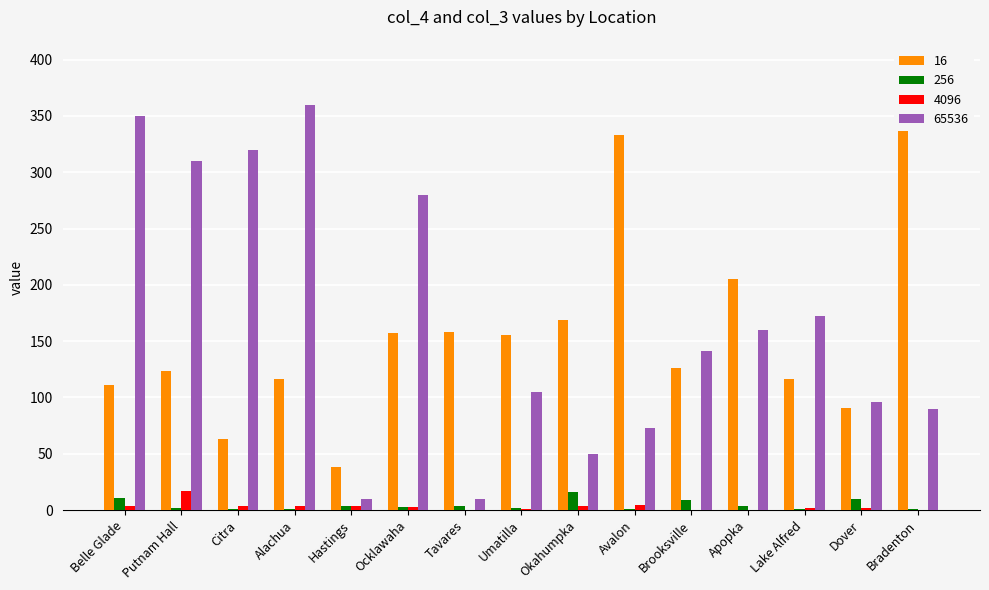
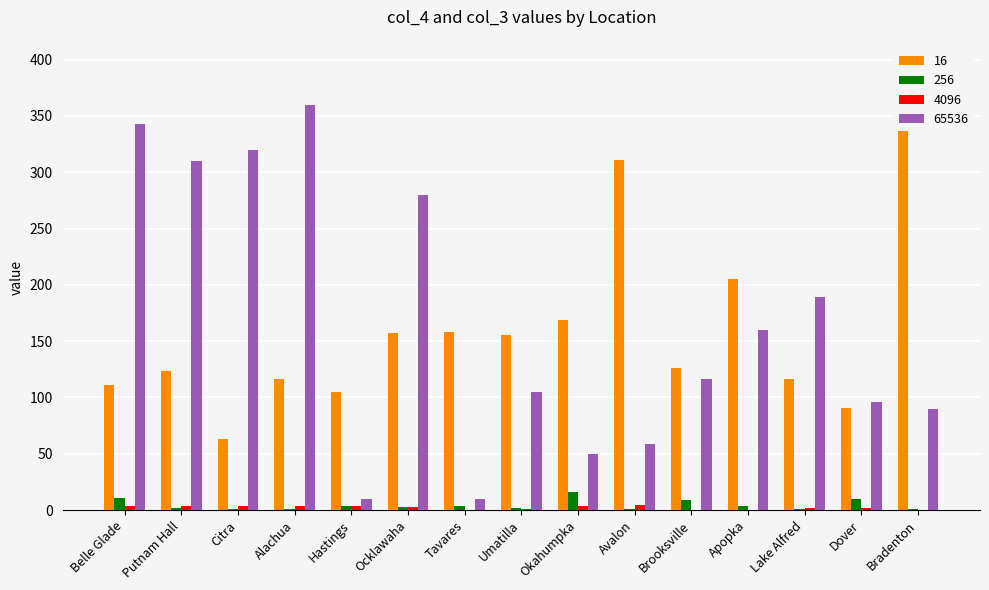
65536, Belle Glade: 350 -> 343
4096, Putnam Hall: 17 -> 3
16, Hastings: 38 -> 105
16, Avalon: 333 -> 311
65536, Avalon: 73 -> 58
65536, Brooksville: 141 -> 116
65536, Lake Alfred: 172 -> 189
